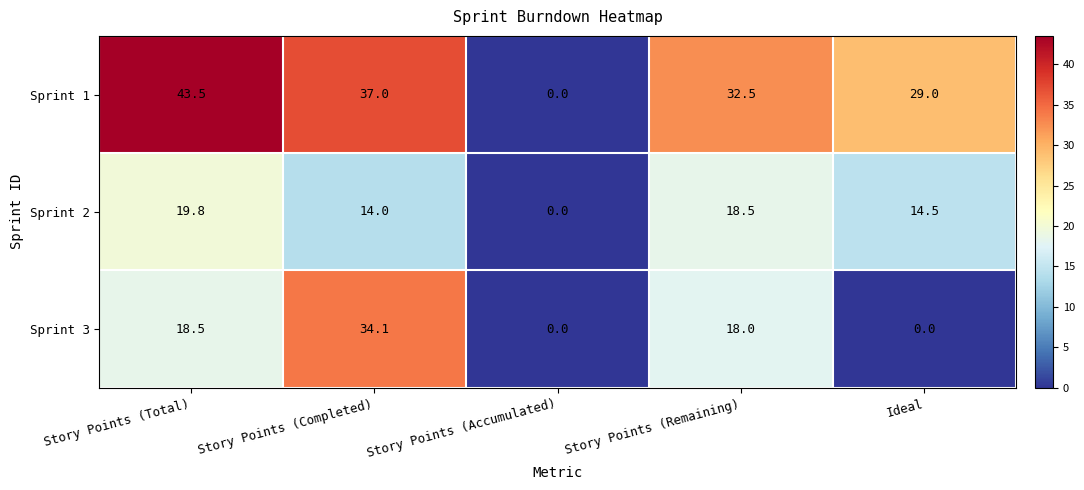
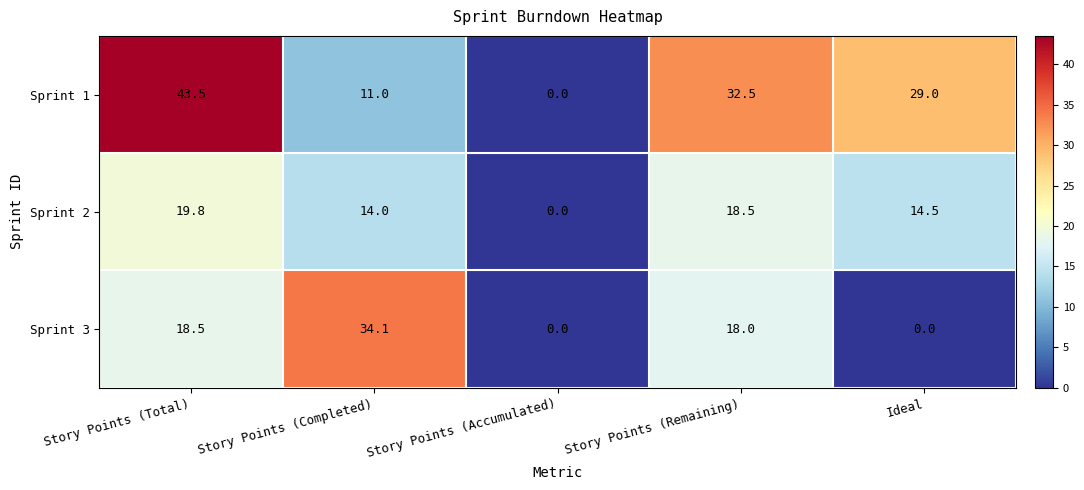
Sprint 1, Story Points (Completed): 37.0 -> 11.0
